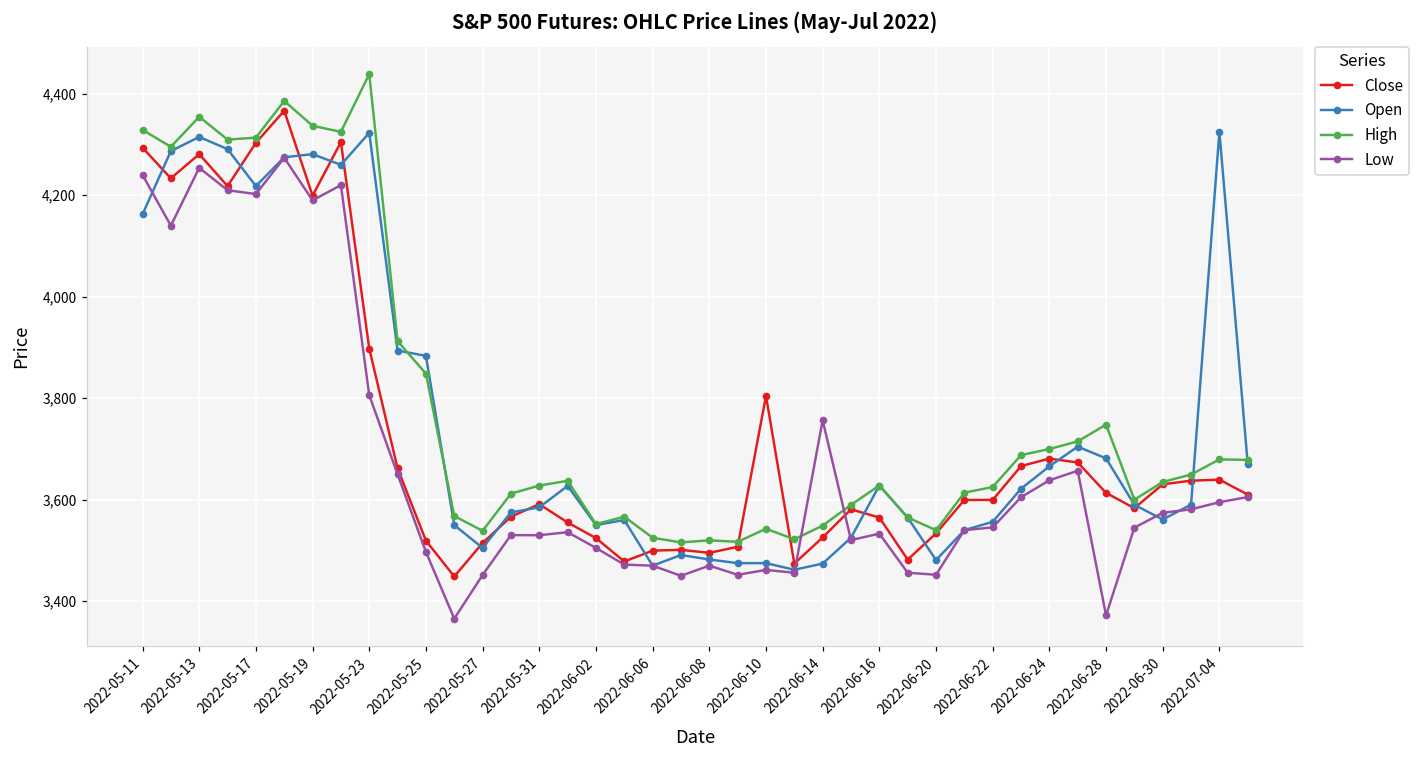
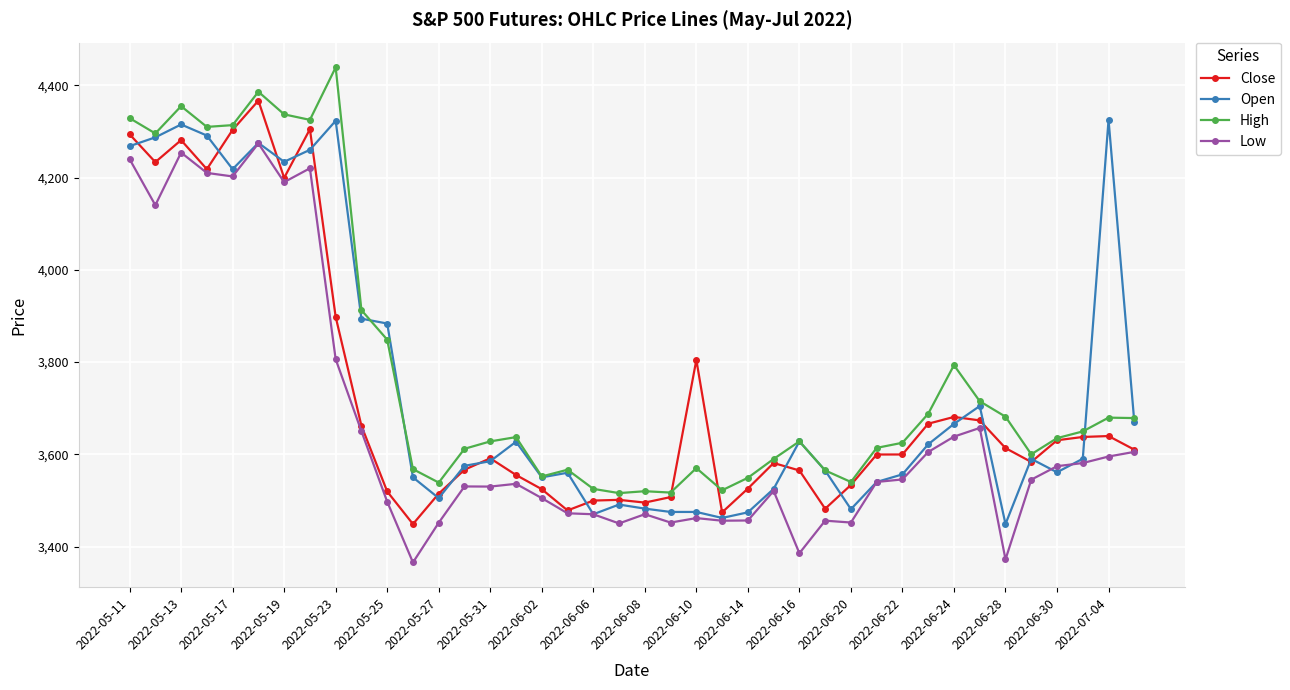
Open, 2022-05-11: 4,160 -> 4,270
Open, 2022-05-19: 4,280 -> 4,230
High, 2022-06-10: 3,540 -> 3,570
Low, 2022-06-14: 3,760 -> 3,460
Low, 2022-06-16: 3,530 -> 3,390
High, 2022-06-24: 3,700 -> 3,790
Open, 2022-06-28: 3,680 -> 3,450
High, 2022-06-28: 3,750 -> 3,680
